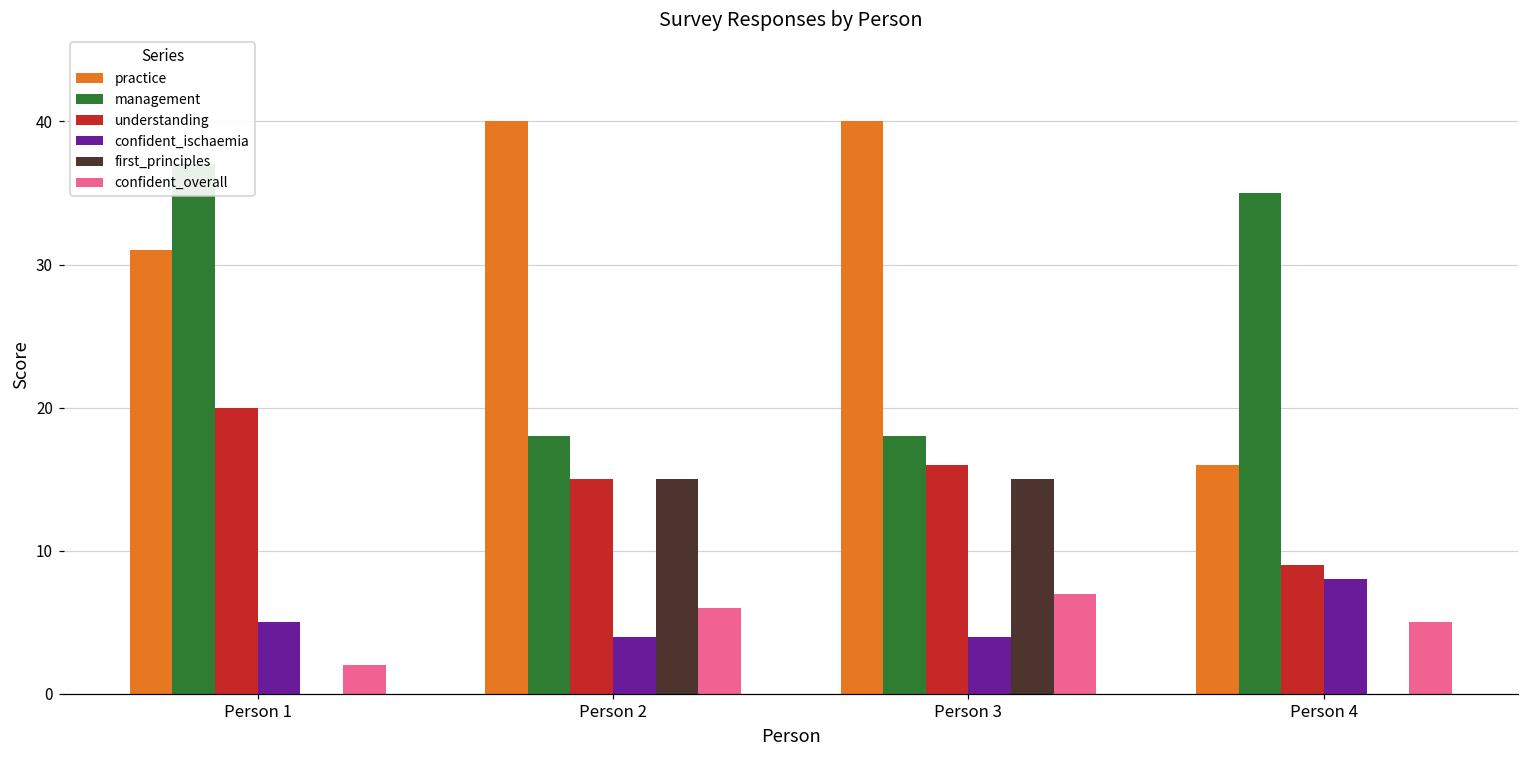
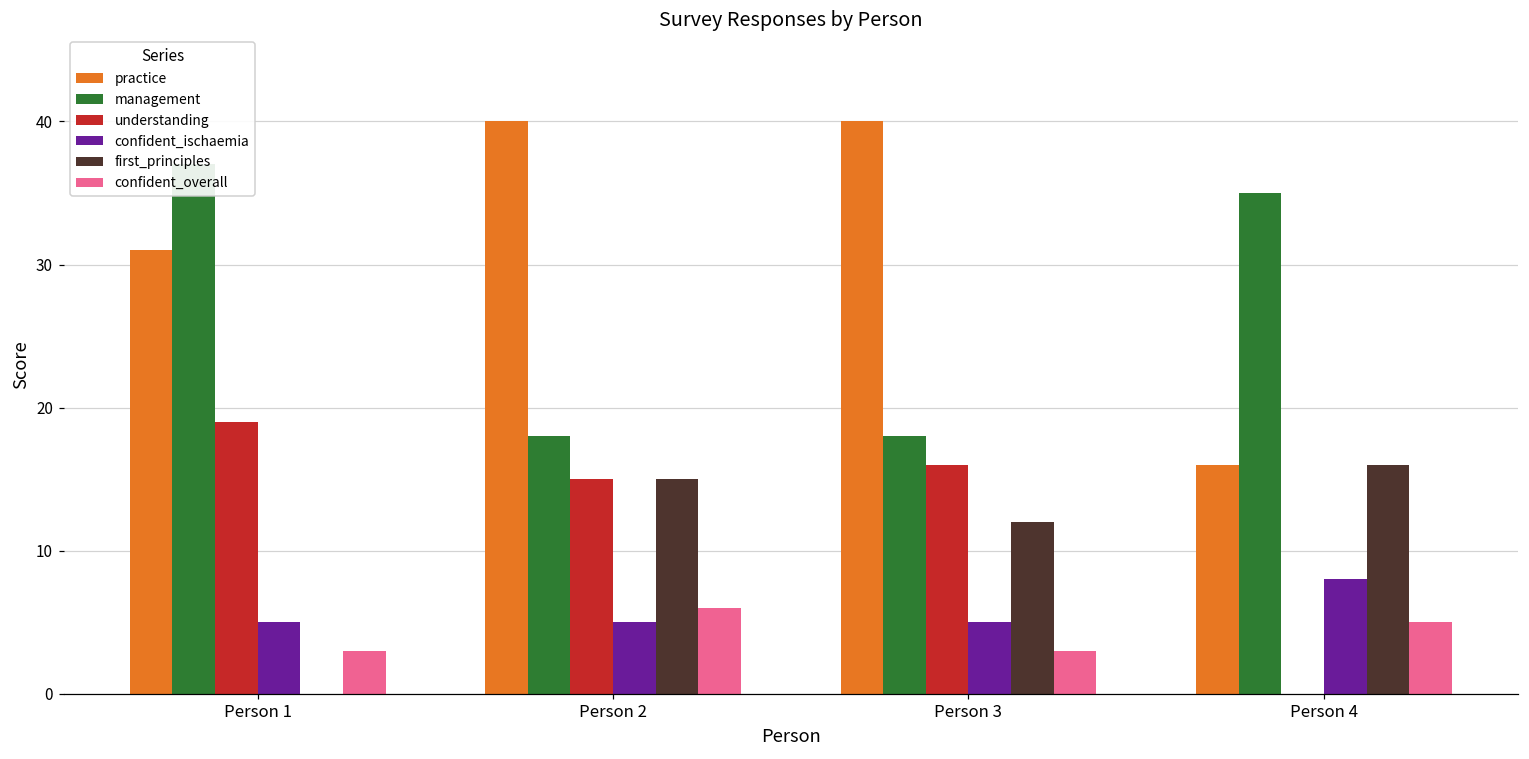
understanding, Person 1: 20 -> 19
confident_overall, Person 1: 2 -> 3
confident_ischaemia, Person 2: 4 -> 5
confident_ischaemia, Person 3: 4 -> 5
first_principles, Person 3: 15 -> 12
confident_overall, Person 3: 7 -> 3
understanding, Person 4: 9 -> 0
first_principles, Person 4: 0 -> 16
